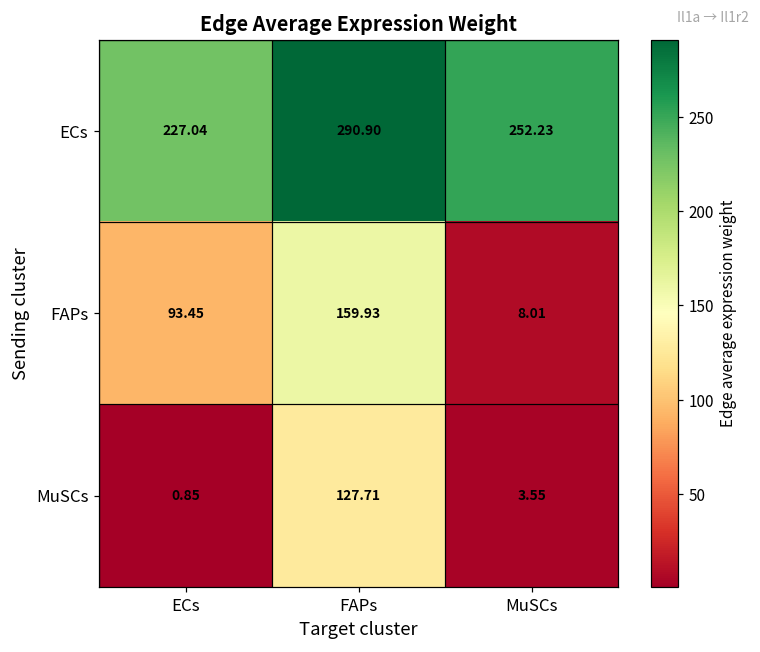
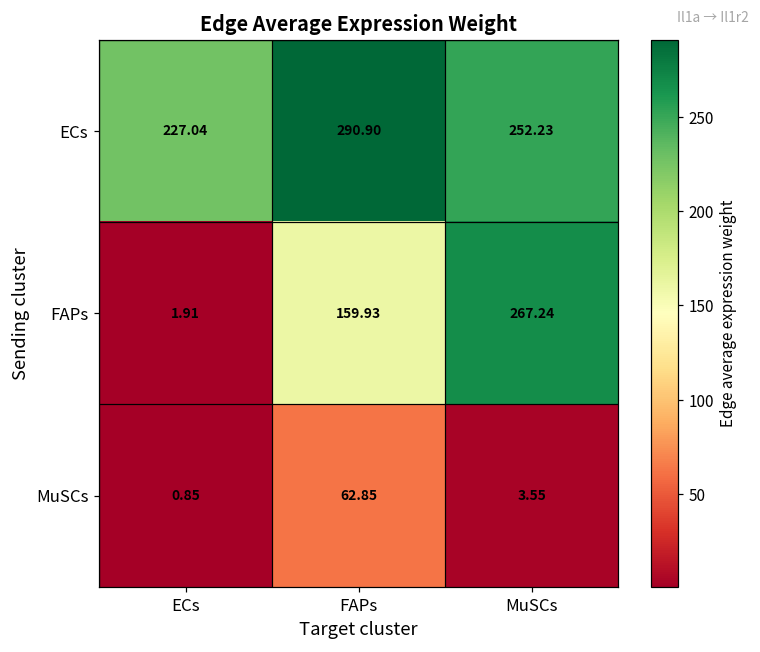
FAPs, ECs: 93.45 -> 1.91
FAPs, MuSCs: 8.01 -> 267.24
MuSCs, FAPs: 127.71 -> 62.85
